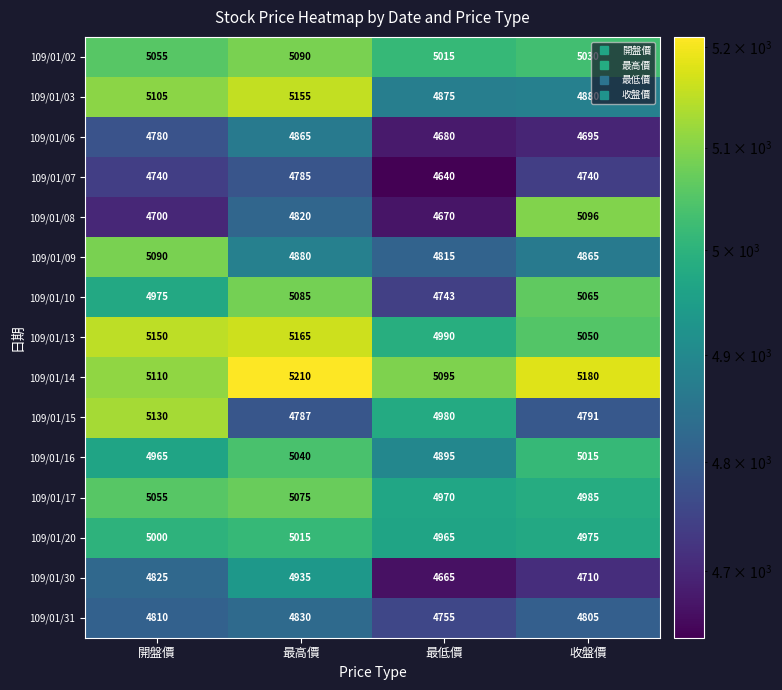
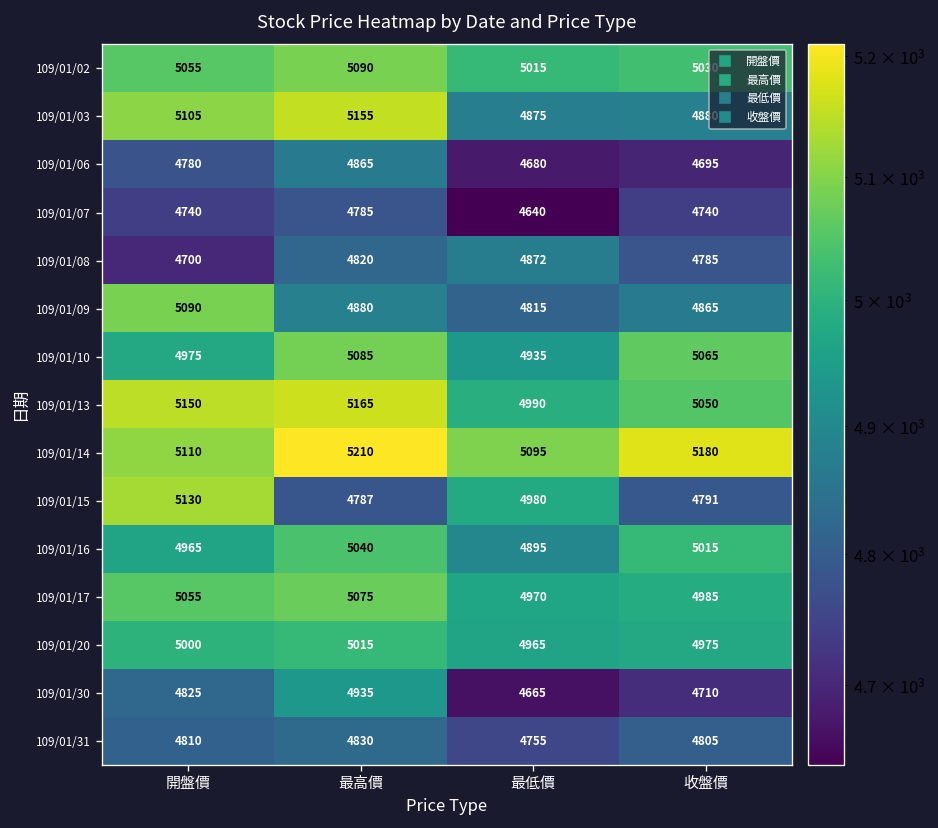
109/01/08, 最低價: 4670 -> 4872
109/01/08, 收盤價: 5096 -> 4785
109/01/10, 最低價: 4743 -> 4935
